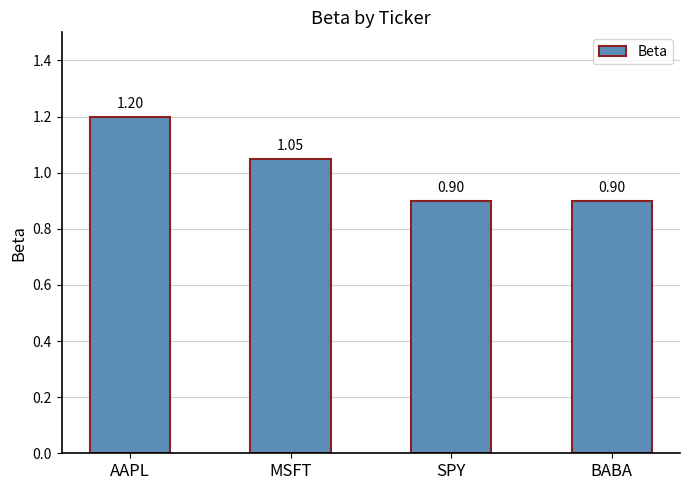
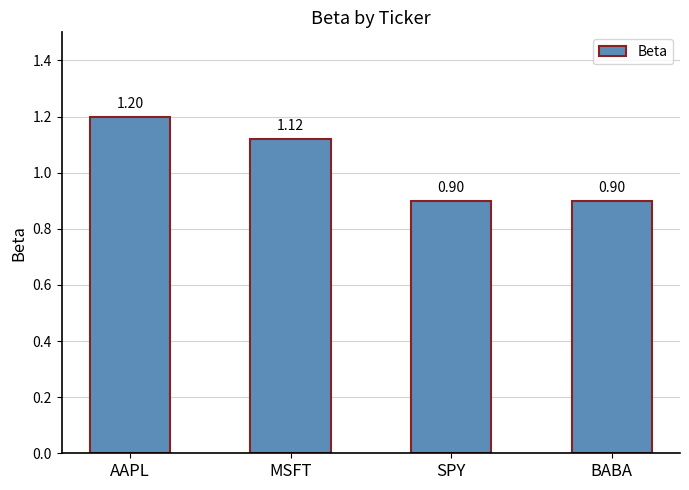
MSFT: 1.05 -> 1.12
